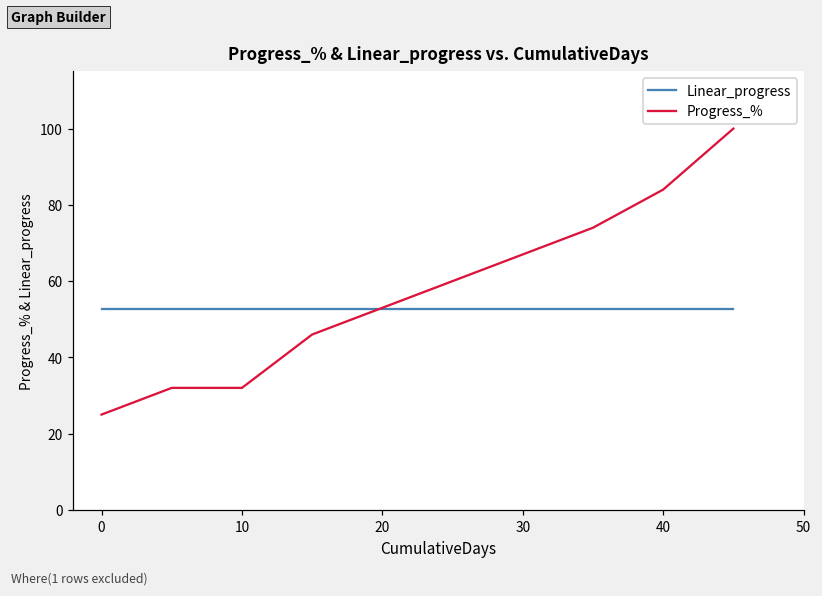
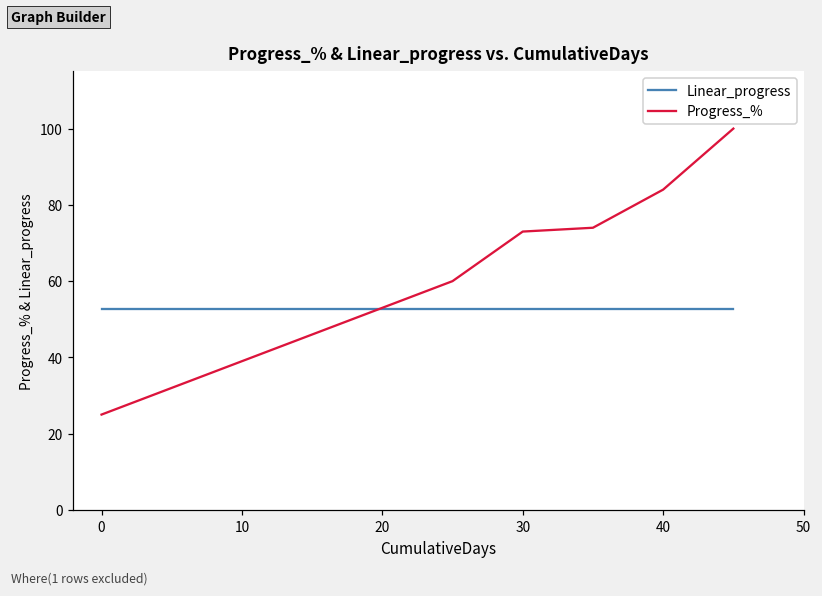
Progress_%, 10: 32 -> 39
Progress_%, 30: 67 -> 73
